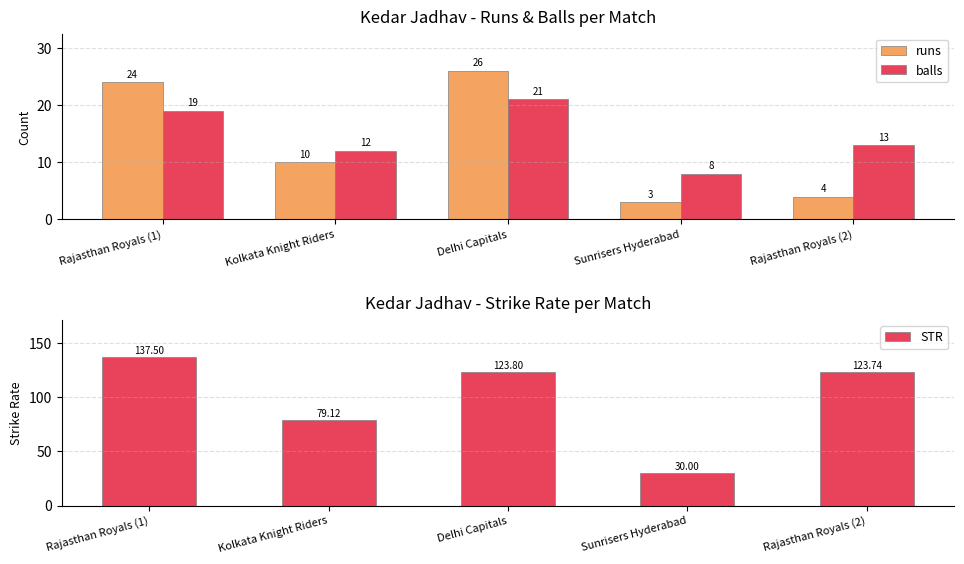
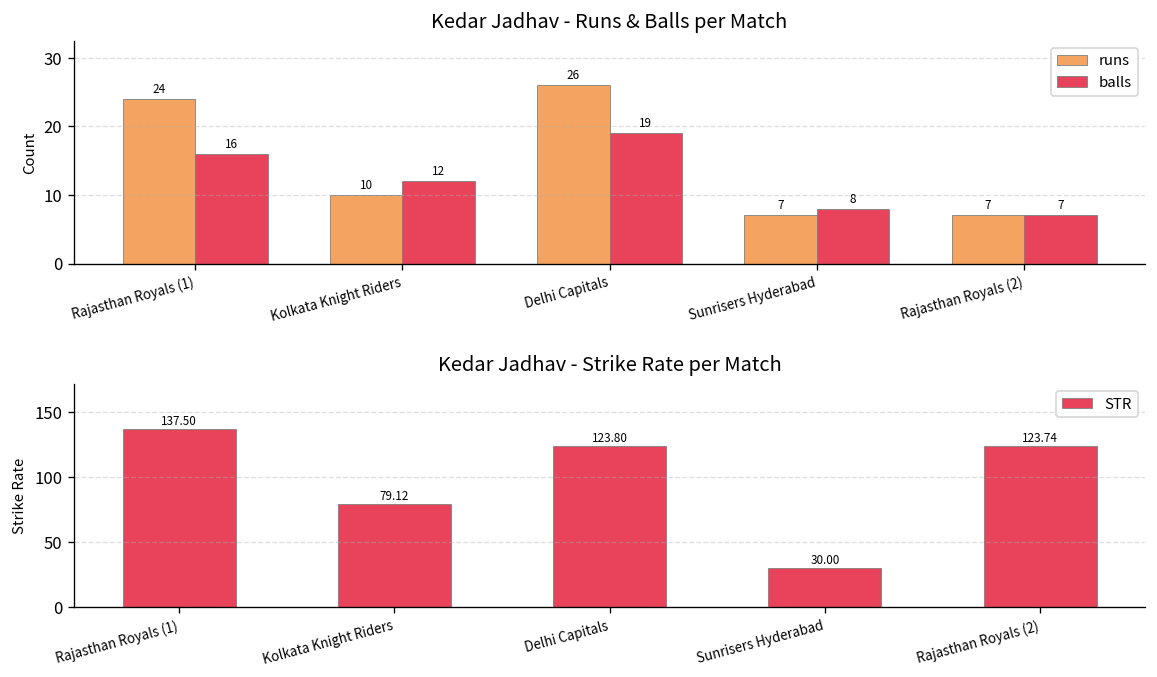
Kedar Jadhav - Runs & Balls per Match, balls, Rajasthan Royals (1): 19 -> 16
Kedar Jadhav - Runs & Balls per Match, balls, Delhi Capitals: 21 -> 19
Kedar Jadhav - Runs & Balls per Match, runs, Sunrisers Hyderabad: 3 -> 7
Kedar Jadhav - Runs & Balls per Match, runs, Rajasthan Royals (2): 4 -> 7
Kedar Jadhav - Runs & Balls per Match, balls, Rajasthan Royals (2): 13 -> 7
